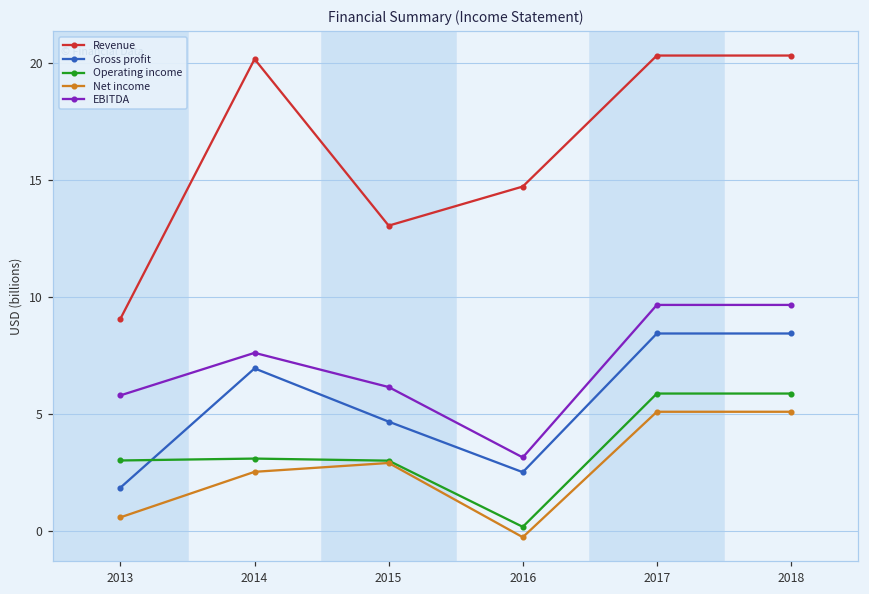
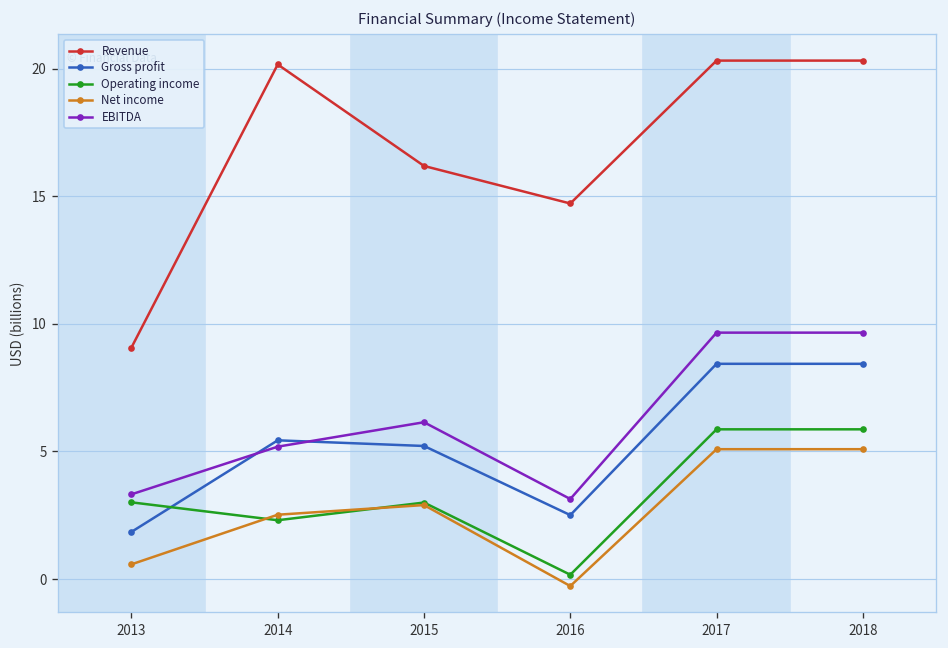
EBITDA, 2013: 5.8 -> 3.3
Gross profit, 2014: 6.9 -> 5.4
Operating income, 2014: 3.1 -> 2.3
EBITDA, 2014: 7.6 -> 5.2
Revenue, 2015: 13.0 -> 16.2
Gross profit, 2015: 4.7 -> 5.2
